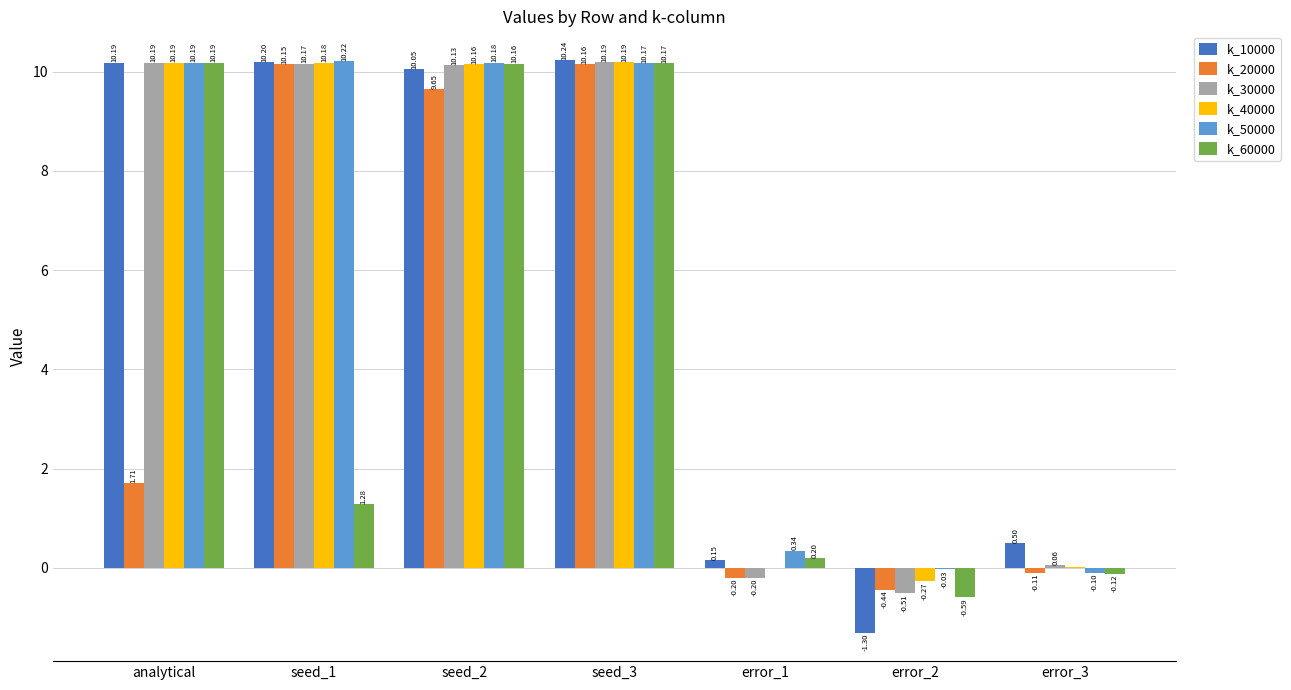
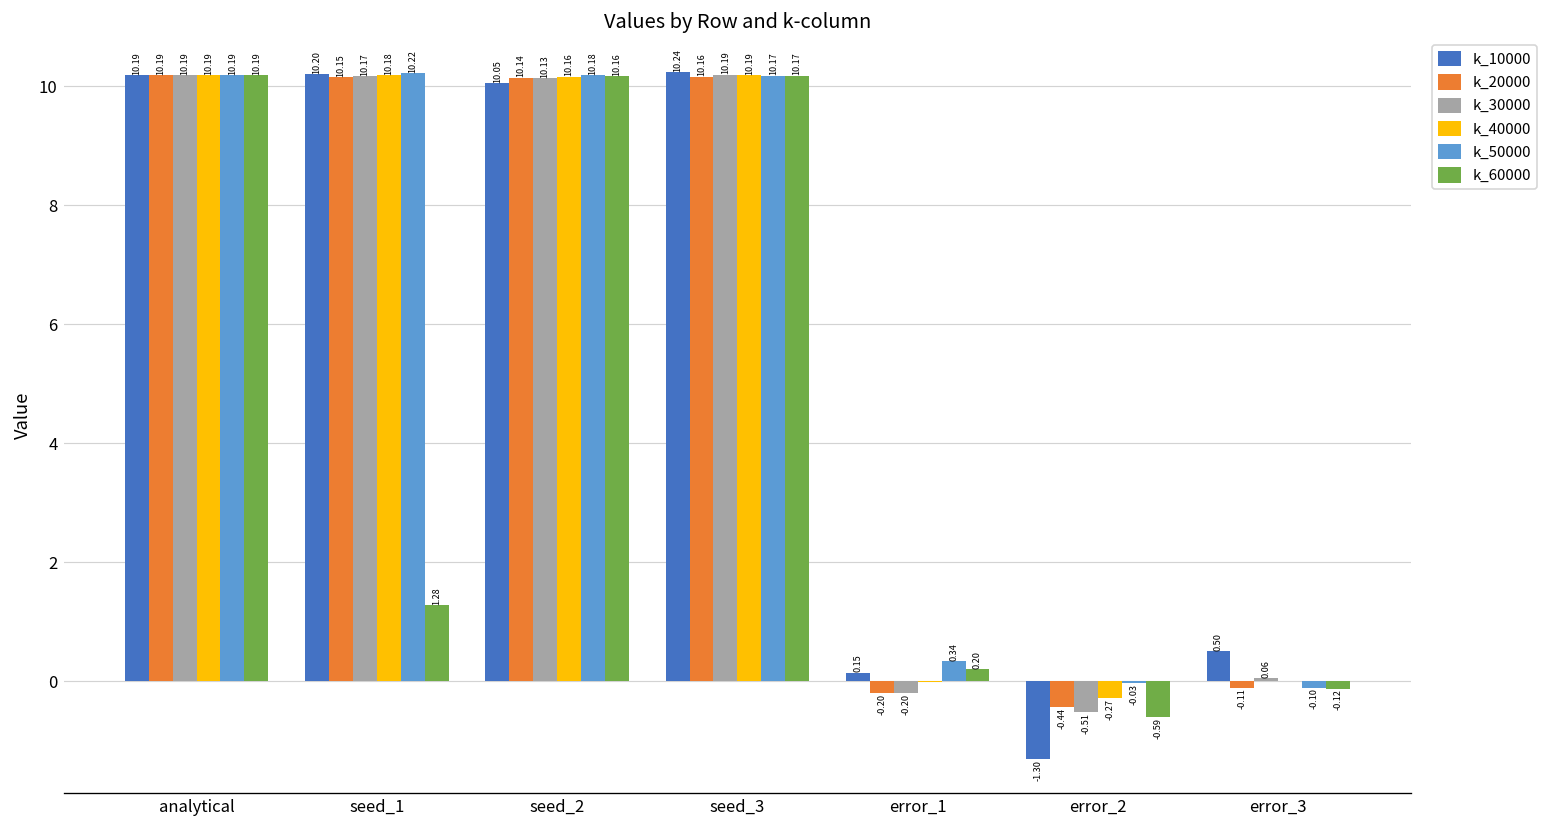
k_20000, analytical: 1.71 -> 10.19
k_20000, seed_2: 9.65 -> 10.14
